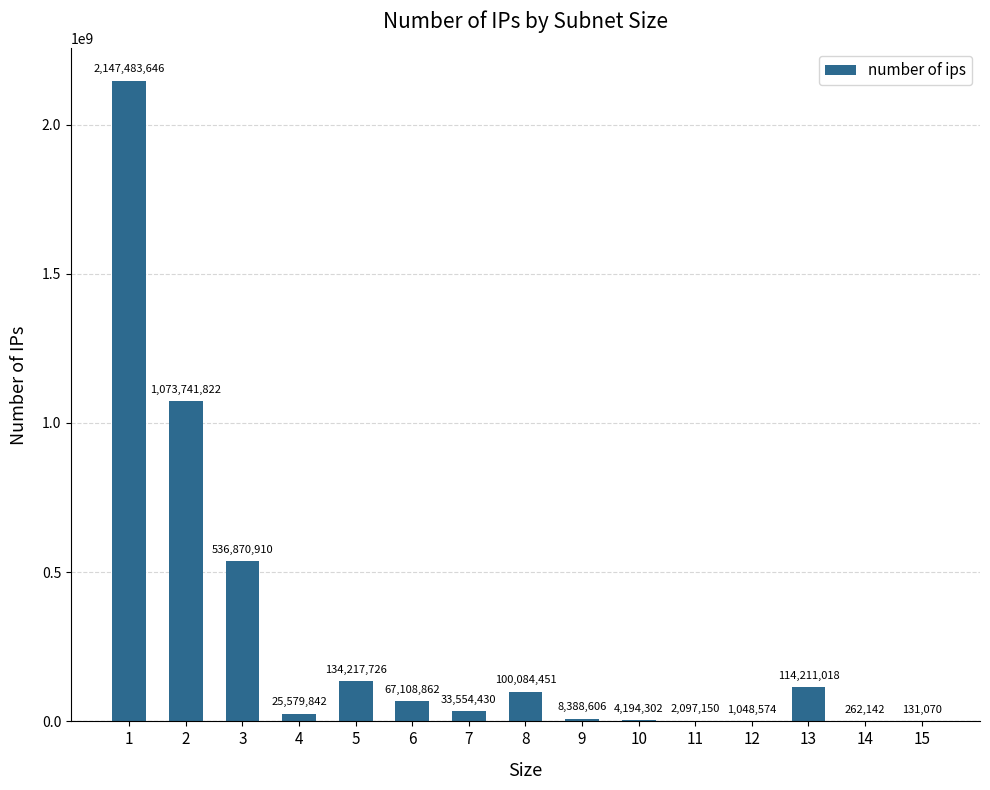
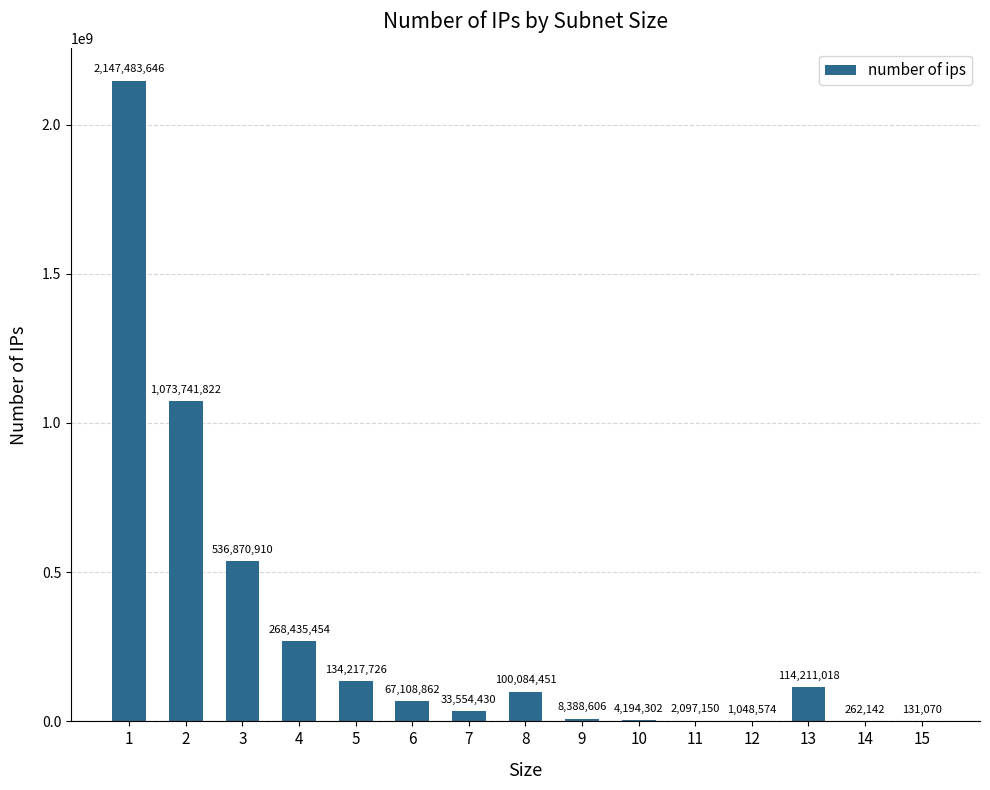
4: 25,579,842 -> 268,435,454
